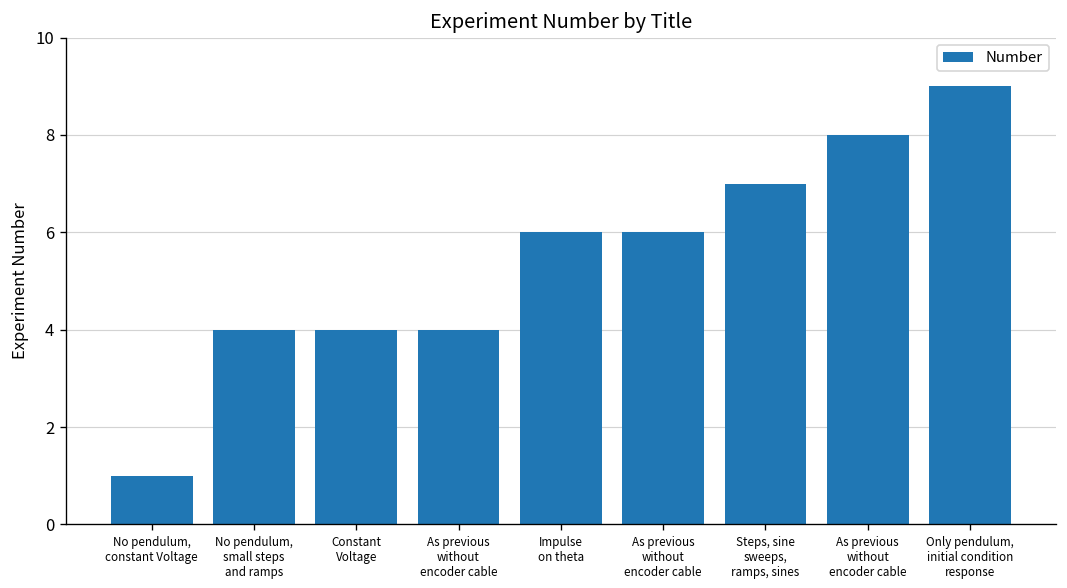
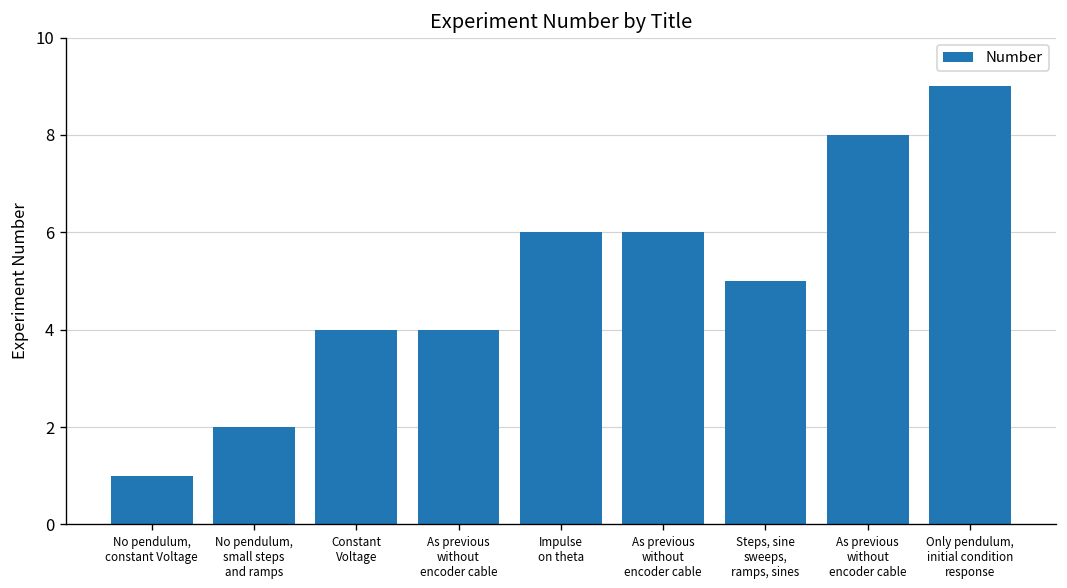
No pendulum, small steps and ramps: 4 -> 2
Steps, sine sweeps, ramps, sines: 7 -> 5
